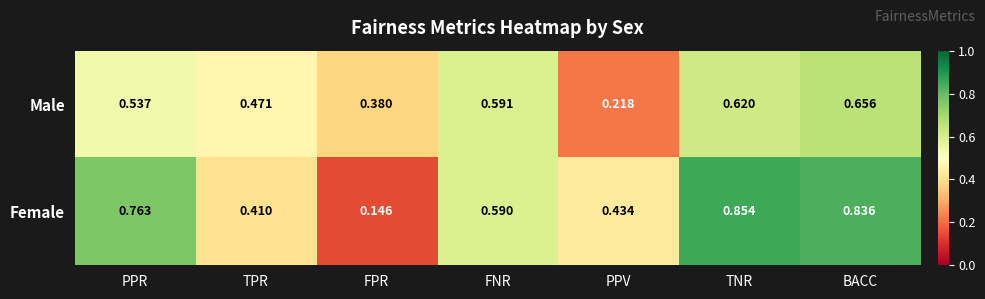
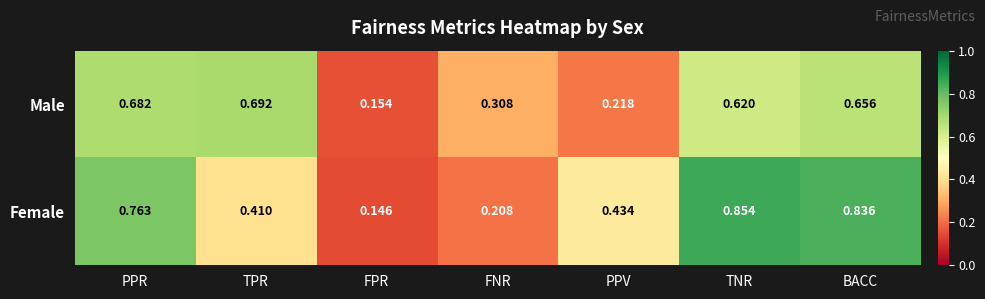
Male, PPR: 0.537 -> 0.682
Male, TPR: 0.471 -> 0.692
Male, FPR: 0.380 -> 0.154
Male, FNR: 0.591 -> 0.308
Female, FNR: 0.590 -> 0.208
